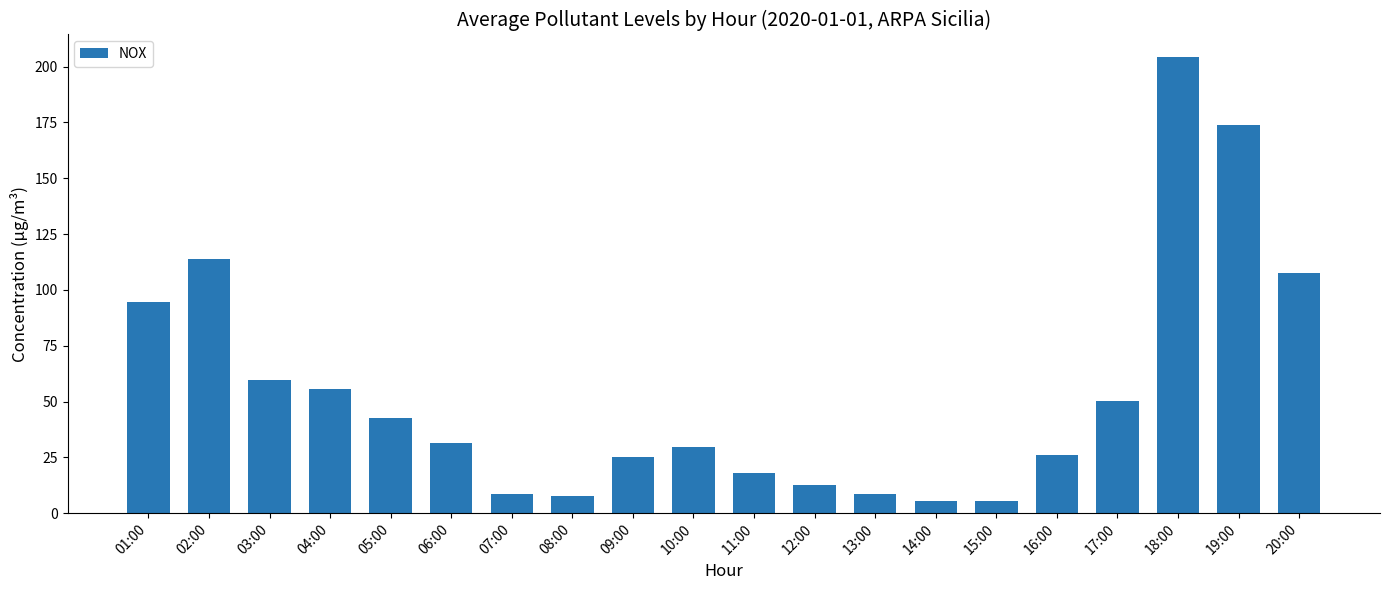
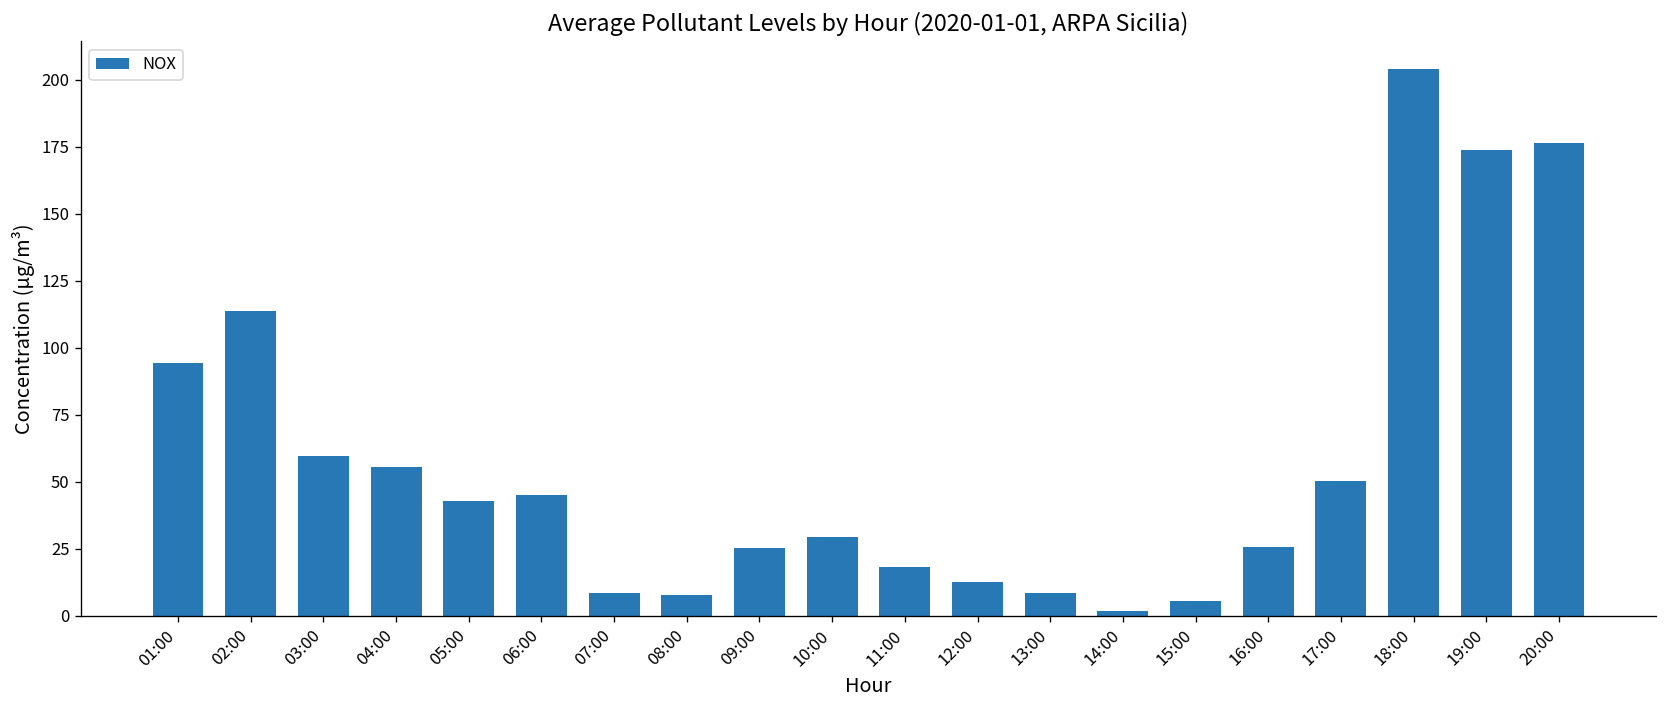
06:00: 32 -> 45
14:00: 6 -> 2
20:00: 107 -> 176
